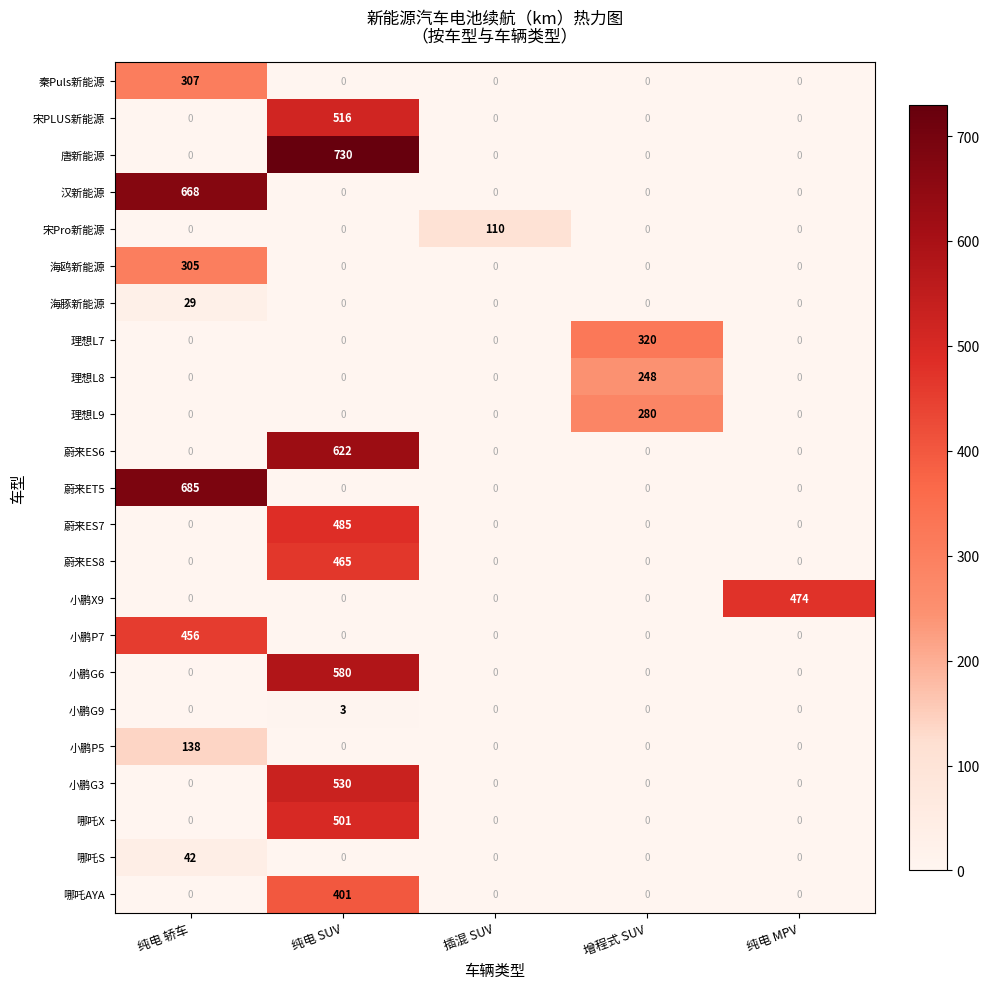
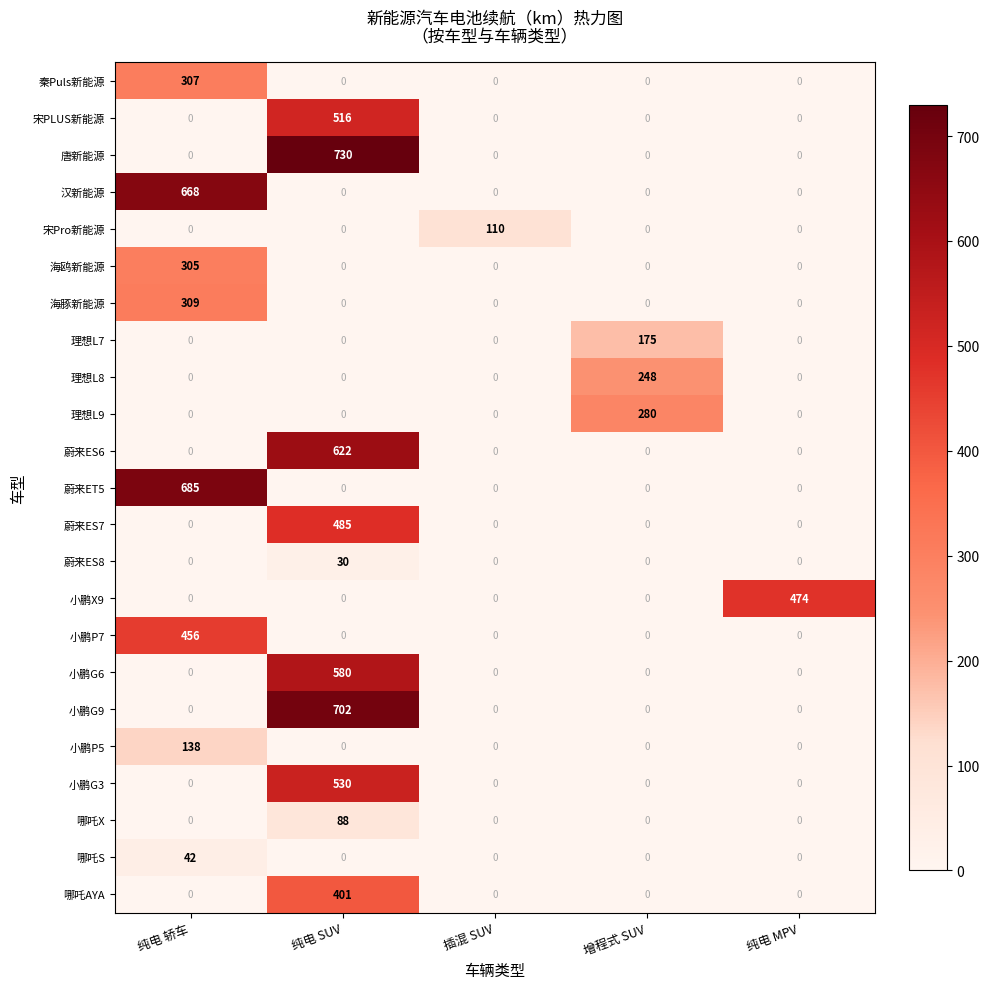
海豚新能源, 纯电 轿车: 29 -> 309
理想L7, 增程式 SUV: 320 -> 175
蔚来ES8, 纯电 SUV: 465 -> 30
小鹏G9, 纯电 SUV: 3 -> 702
哪吒X, 纯电 SUV: 501 -> 88
